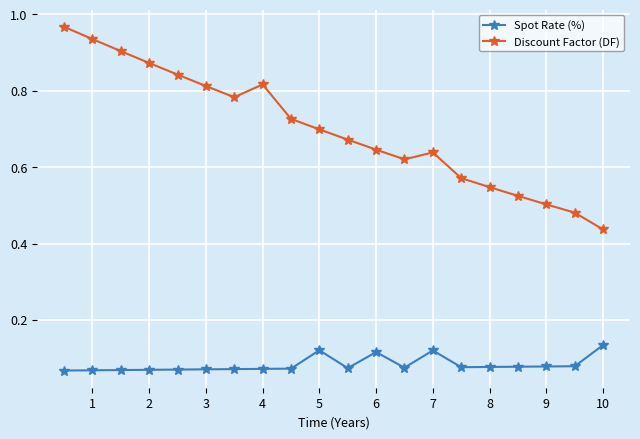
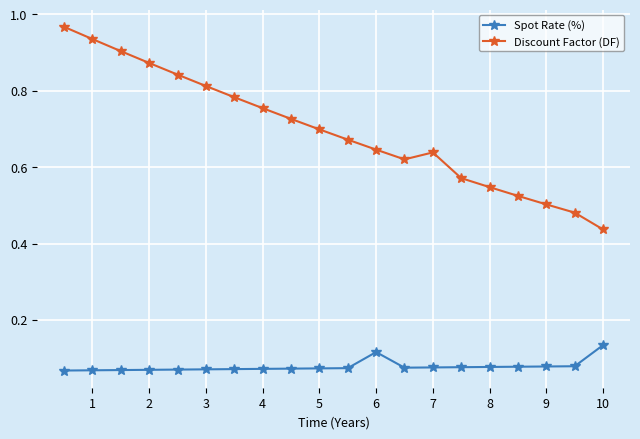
Discount Factor (DF), 4: 0.82 -> 0.75
Spot Rate (%), 5: 0.12 -> 0.07
Spot Rate (%), 7: 0.12 -> 0.08
